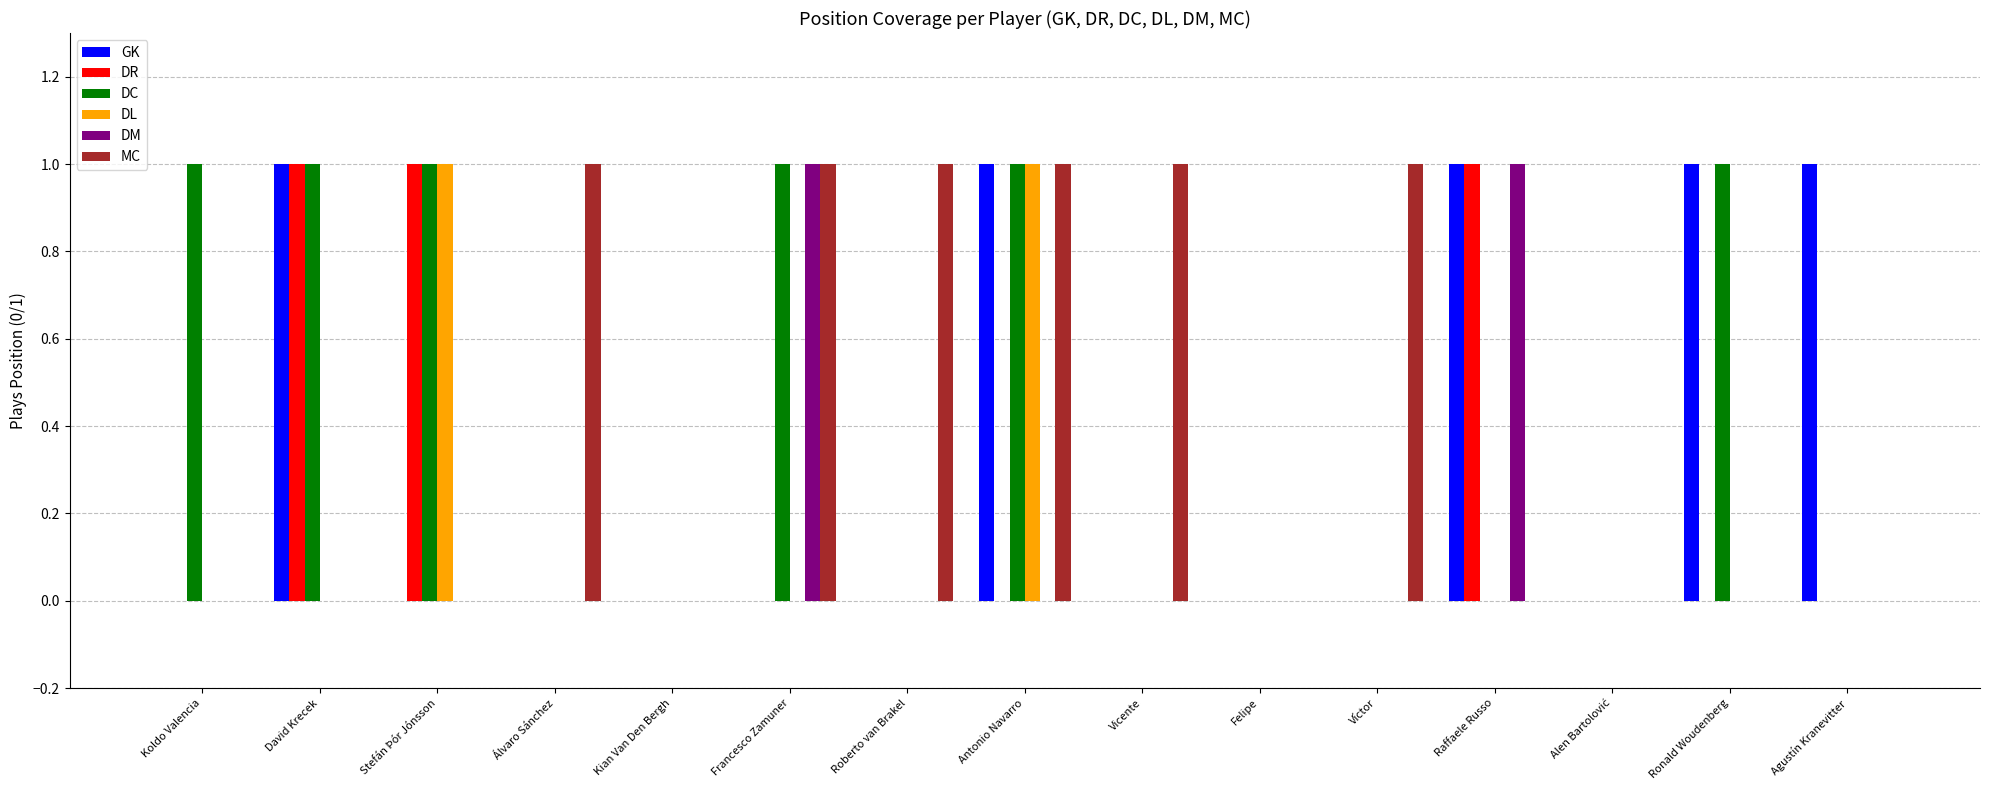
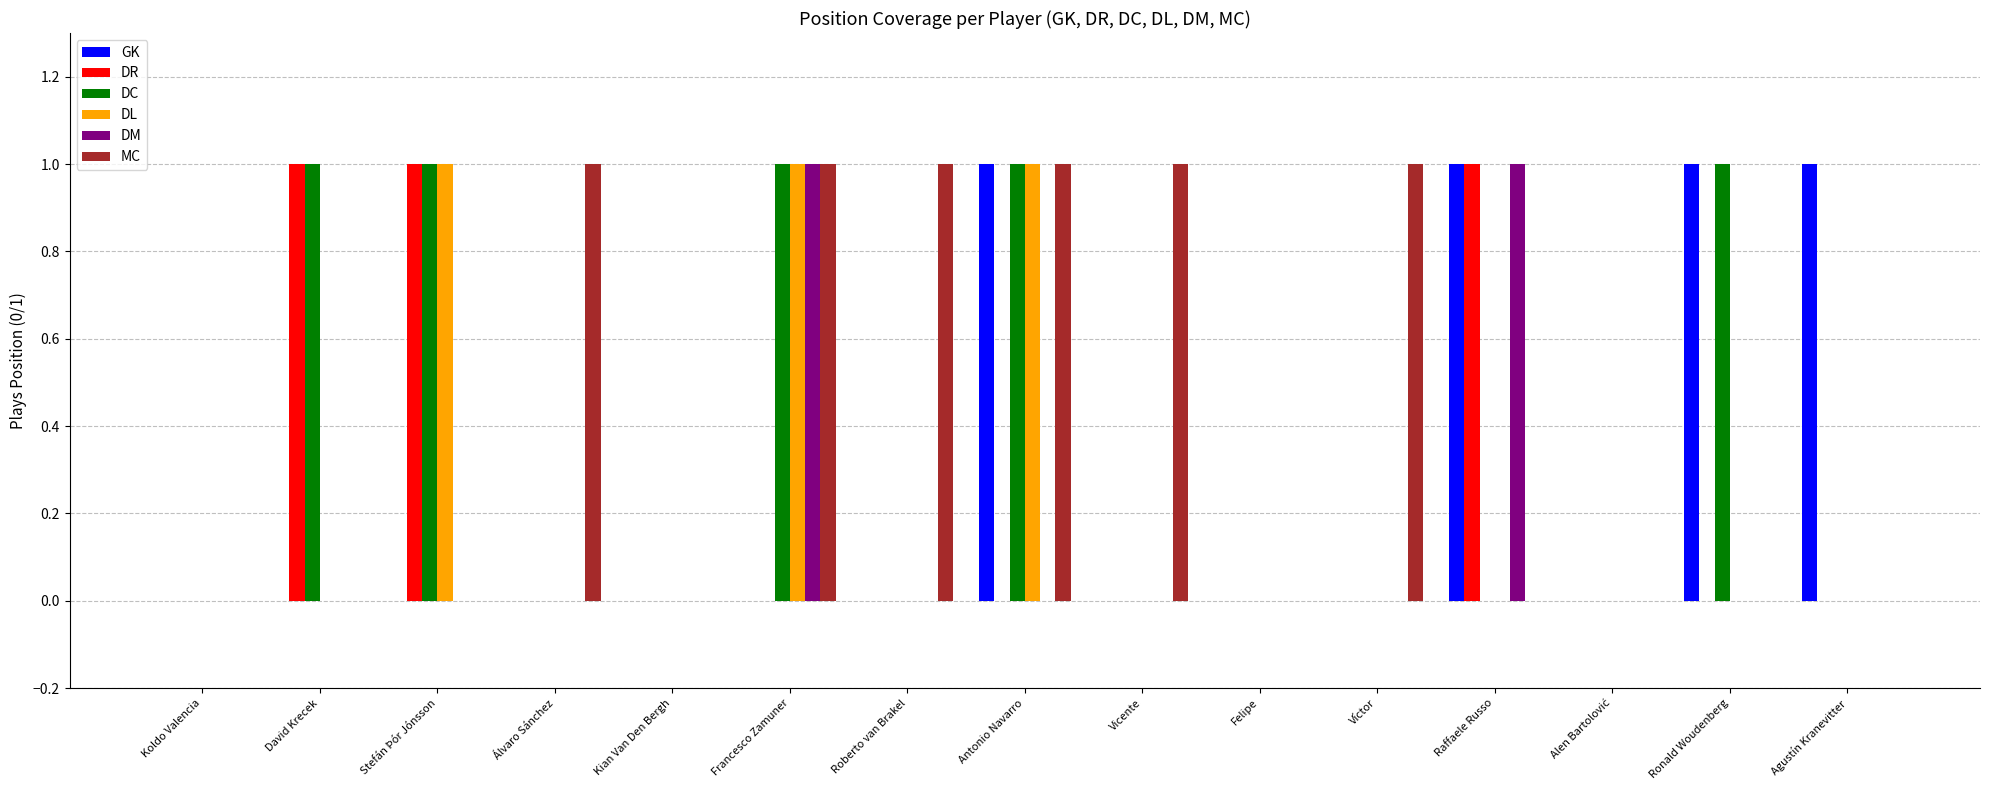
DC, Koldo Valencia: 1 -> 0
GK, David Krecek: 1 -> 0
DL, Francesco Zamuner: 0 -> 1
